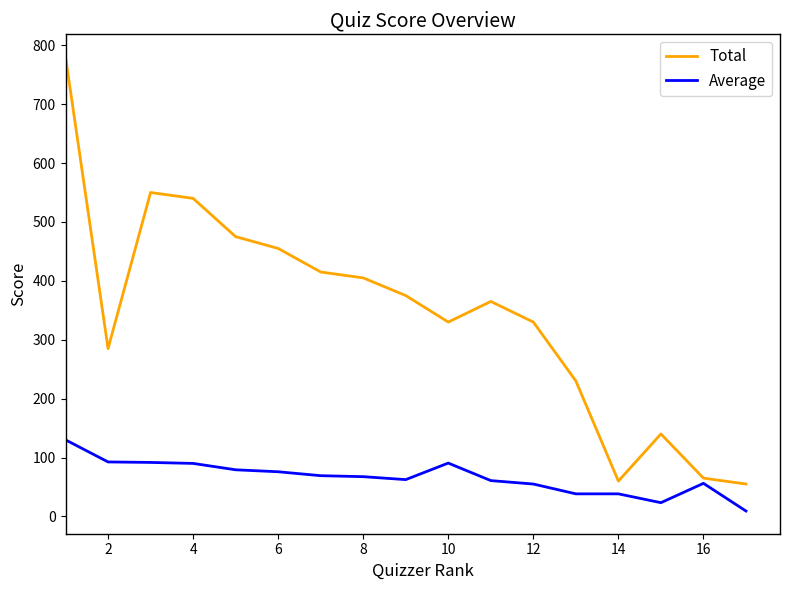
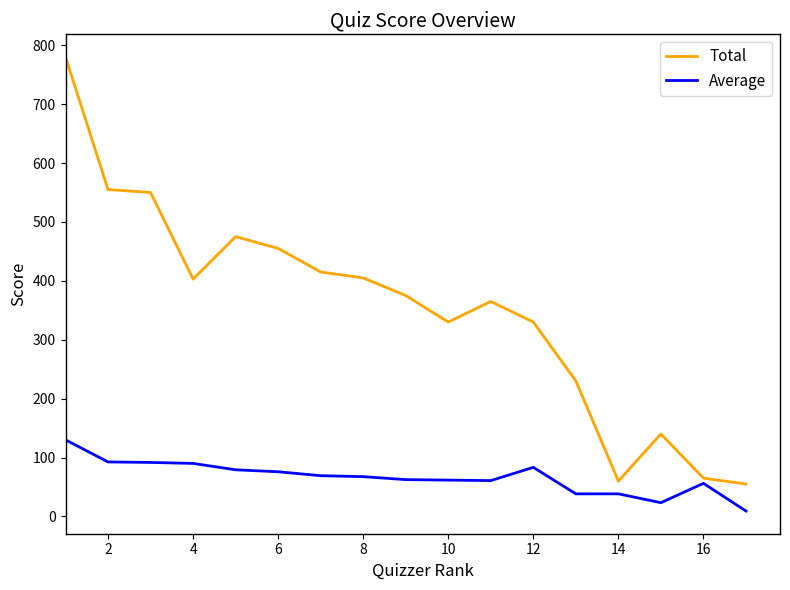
Total, 2: 290 -> 560
Total, 4: 540 -> 400
Average, 10: 90 -> 60
Average, 12: 60 -> 80
